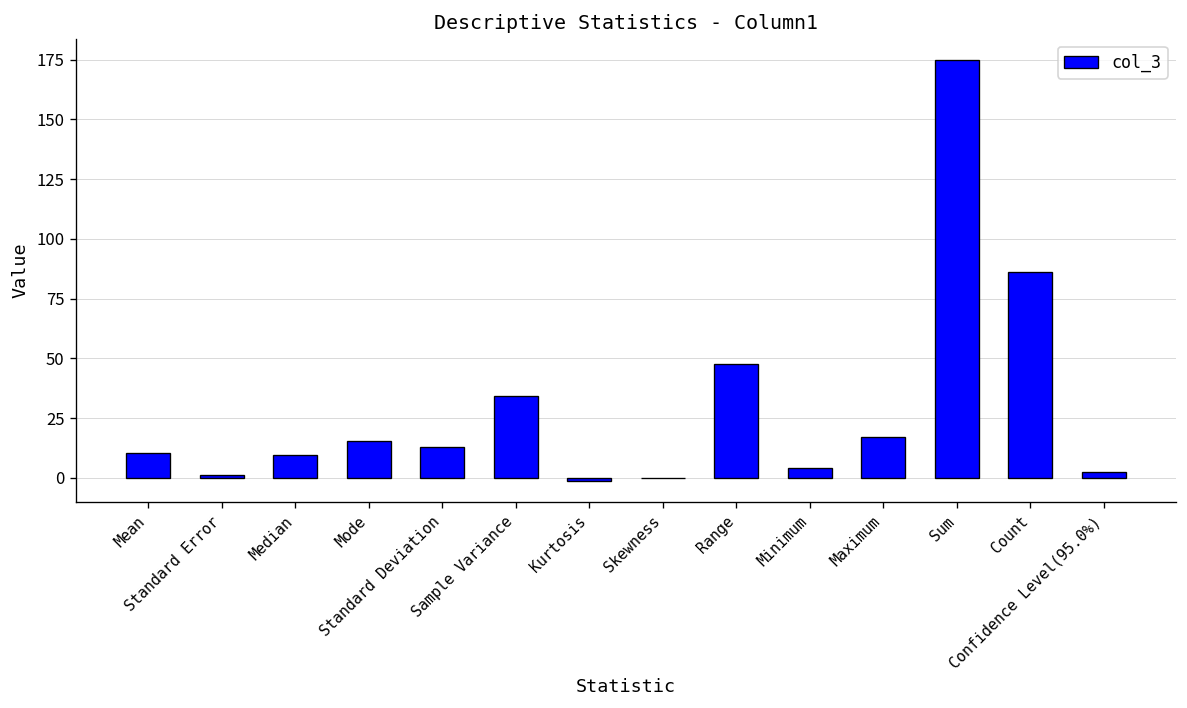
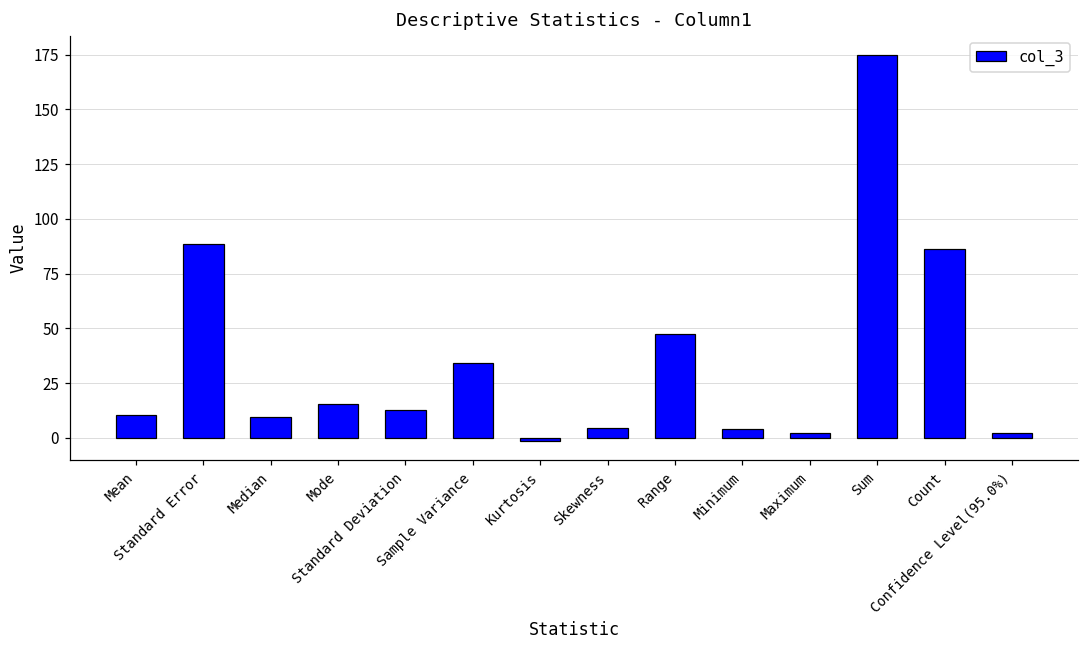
Standard Error: 1 -> 88
Skewness: 0 -> 4
Maximum: 17 -> 2
